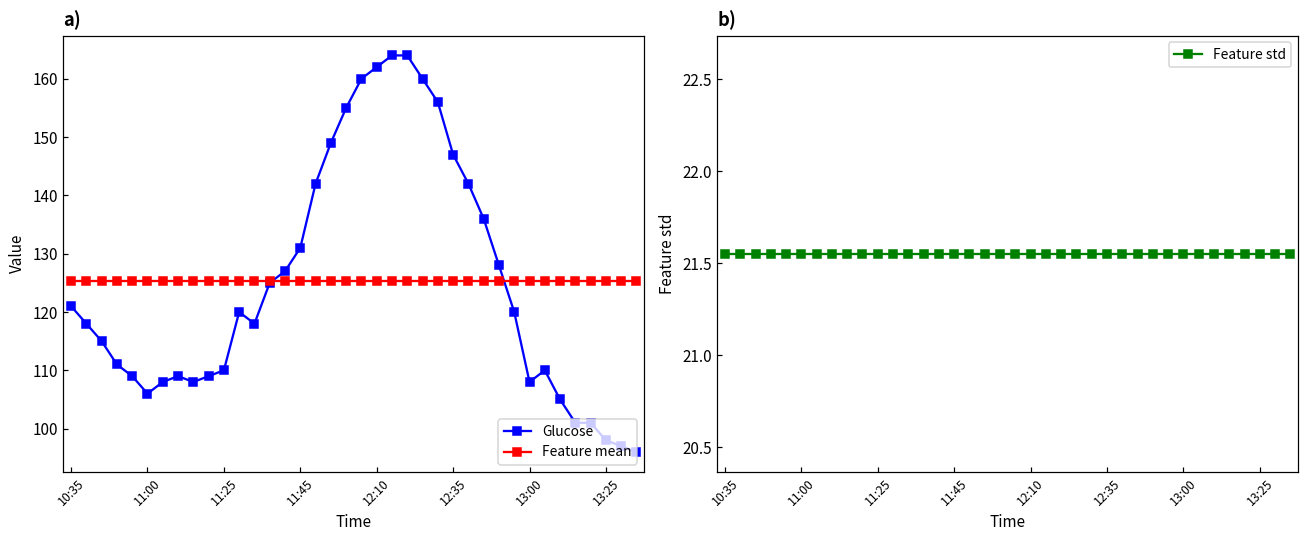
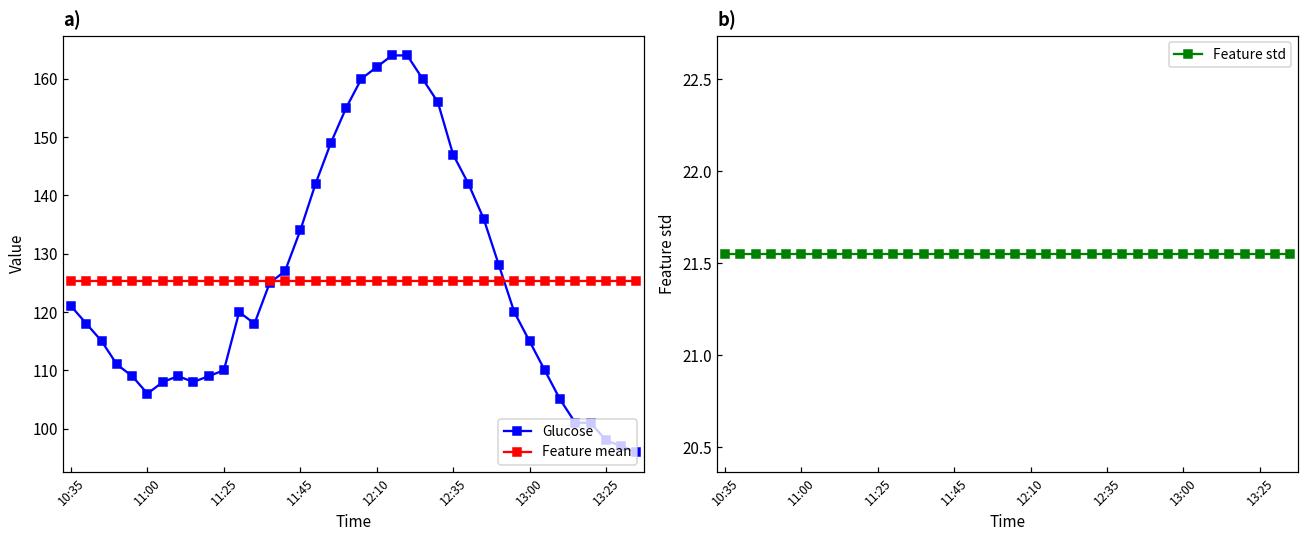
a), Glucose, 11:45: 131 -> 134
a), Glucose, 13:00: 108 -> 115
